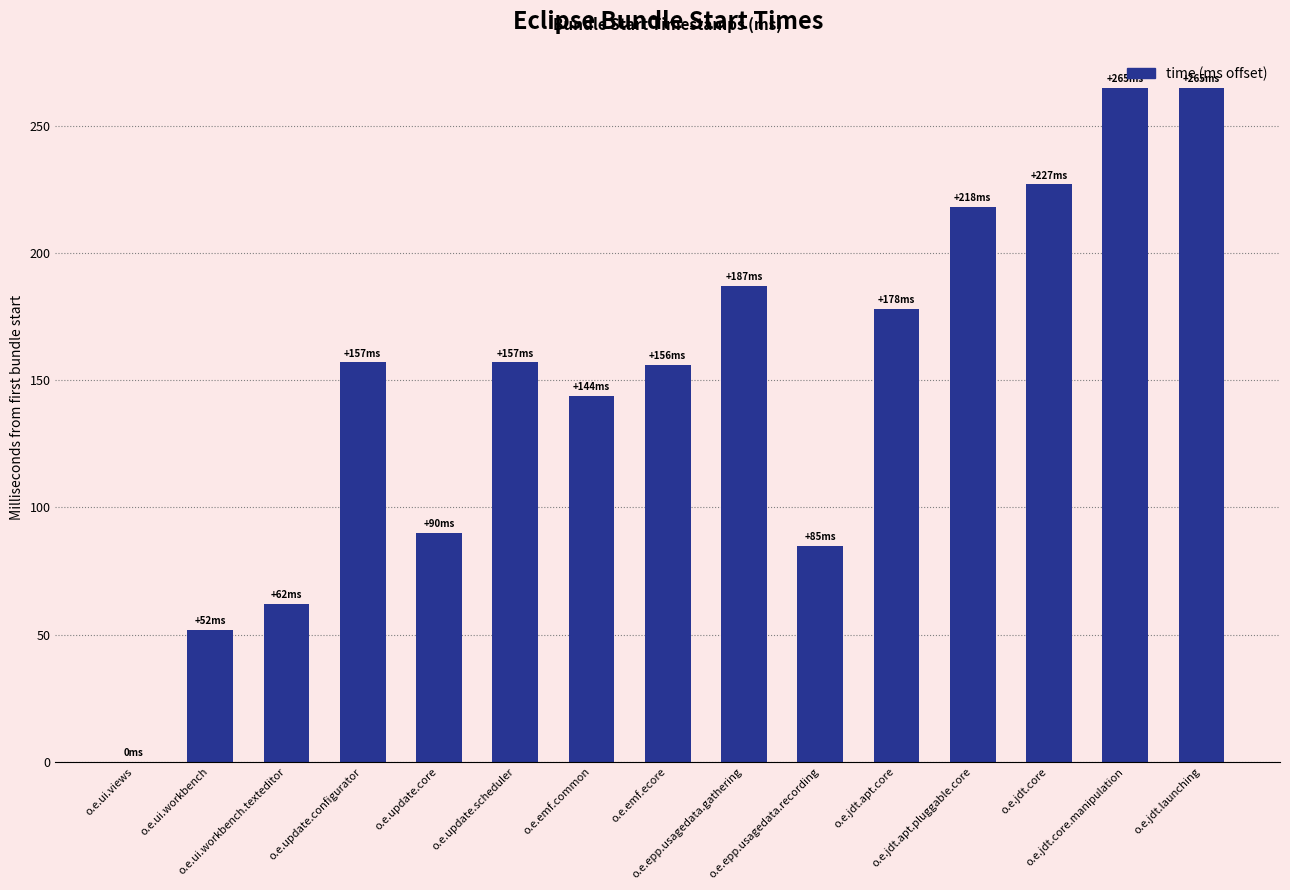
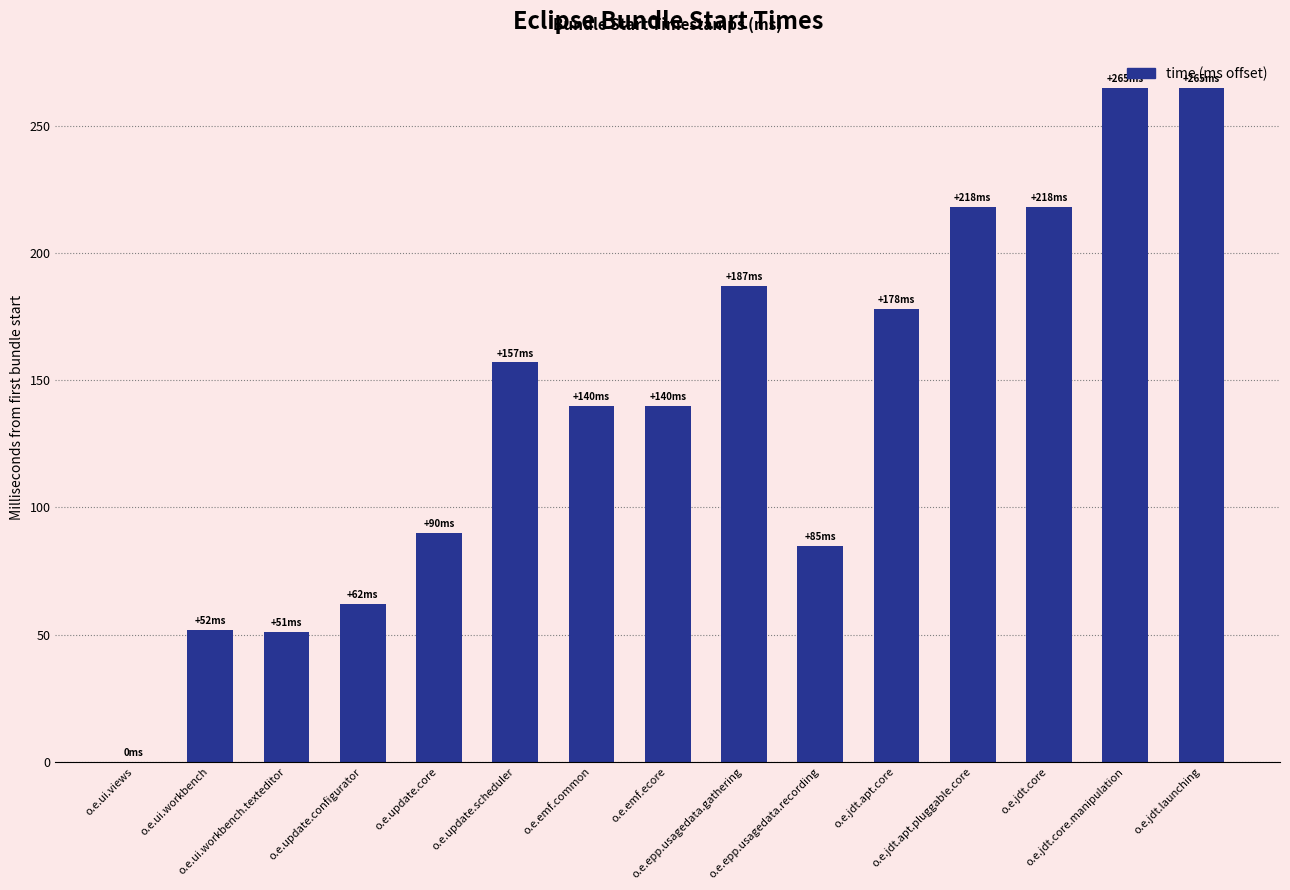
o.e.ui.workbench.texteditor: +62 -> +51
o.e.update.configurator: +157 -> +62
o.e.emf.common: +144 -> +140
o.e.emf.ecore: +156 -> +140
o.e.jdt.core: +227 -> +218
